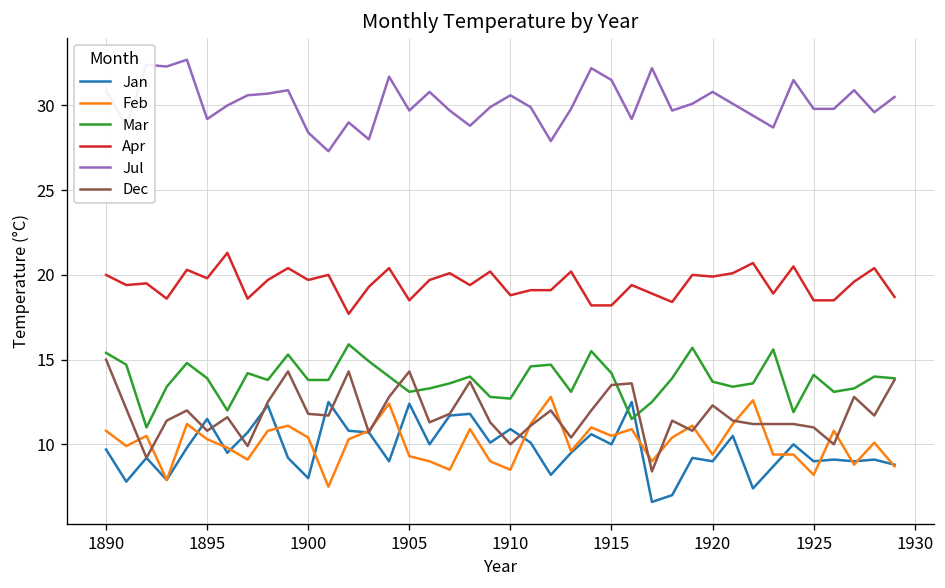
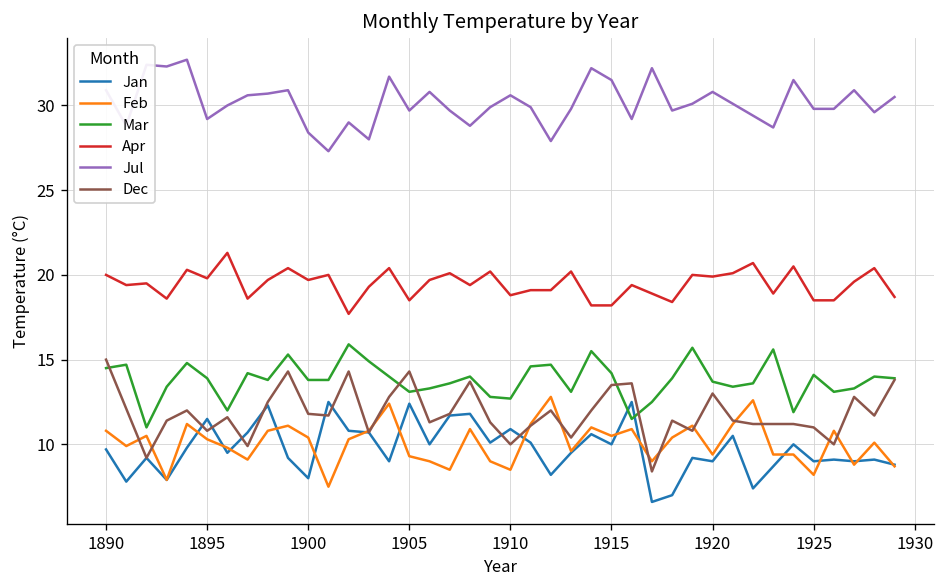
Mar, 1890: 15.4 -> 14.5
Dec, 1920: 12.3 -> 13.0
